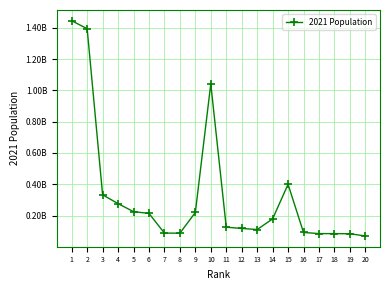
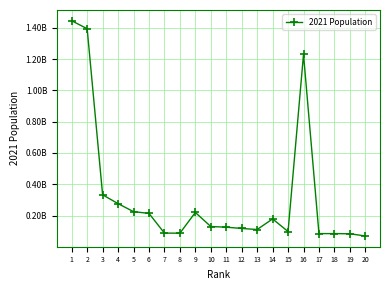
10: 1040000000 -> 130000000
15: 400000000 -> 100000000
16: 90000000 -> 1230000000
